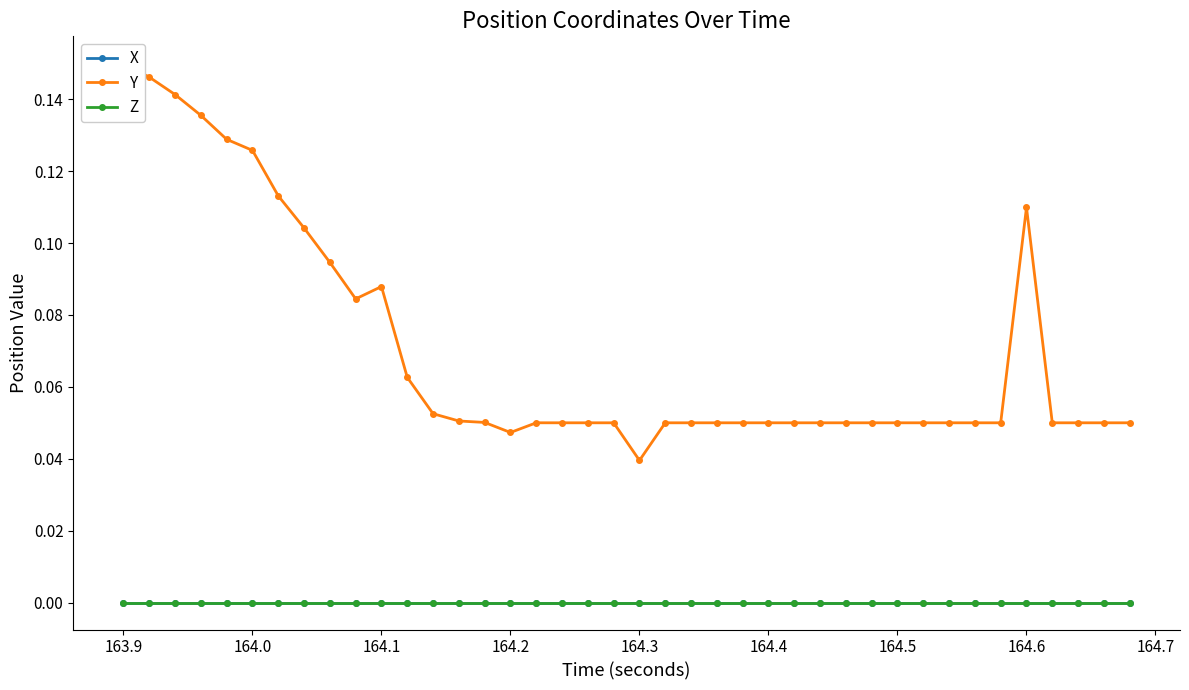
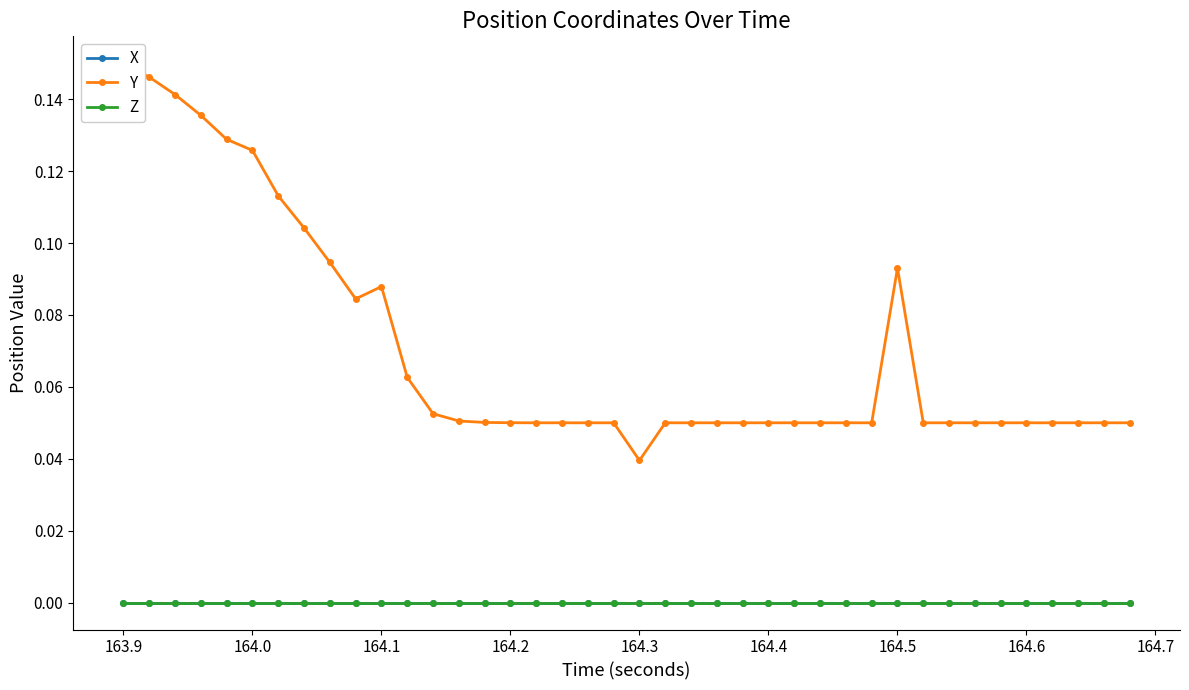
Y, 164.2: 0.047 -> 0.050
Y, 164.5: 0.050 -> 0.093
Y, 164.6: 0.110 -> 0.050
